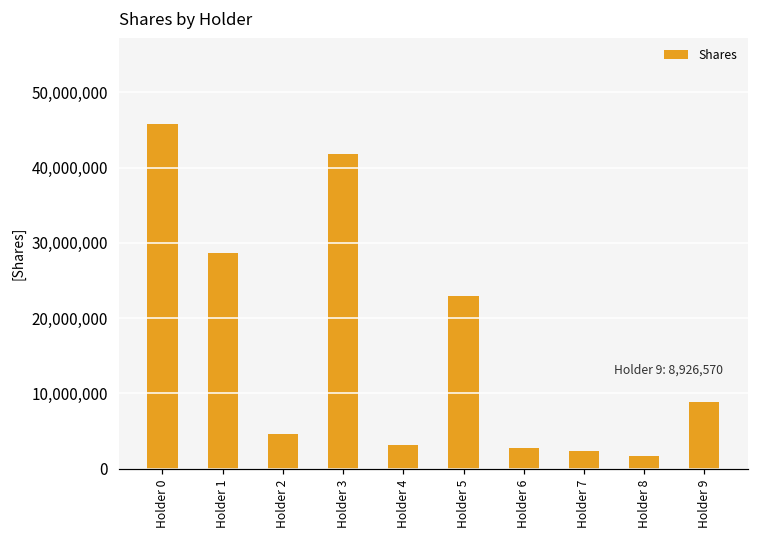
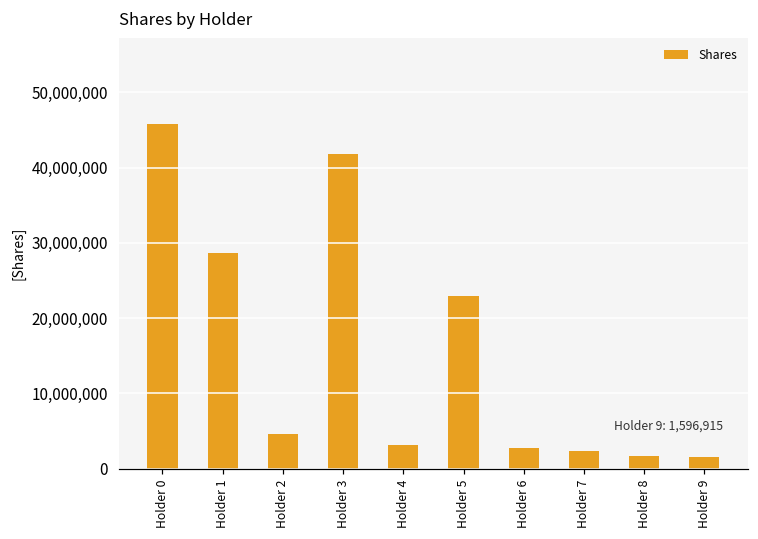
Holder 9: 8,926,570 -> 1,596,915
